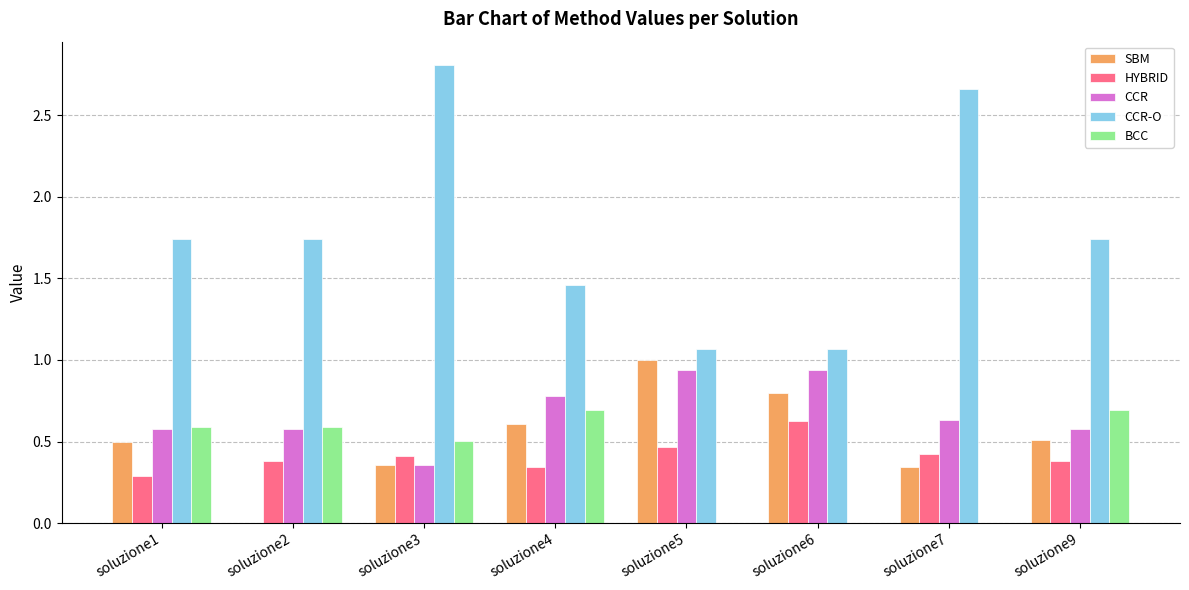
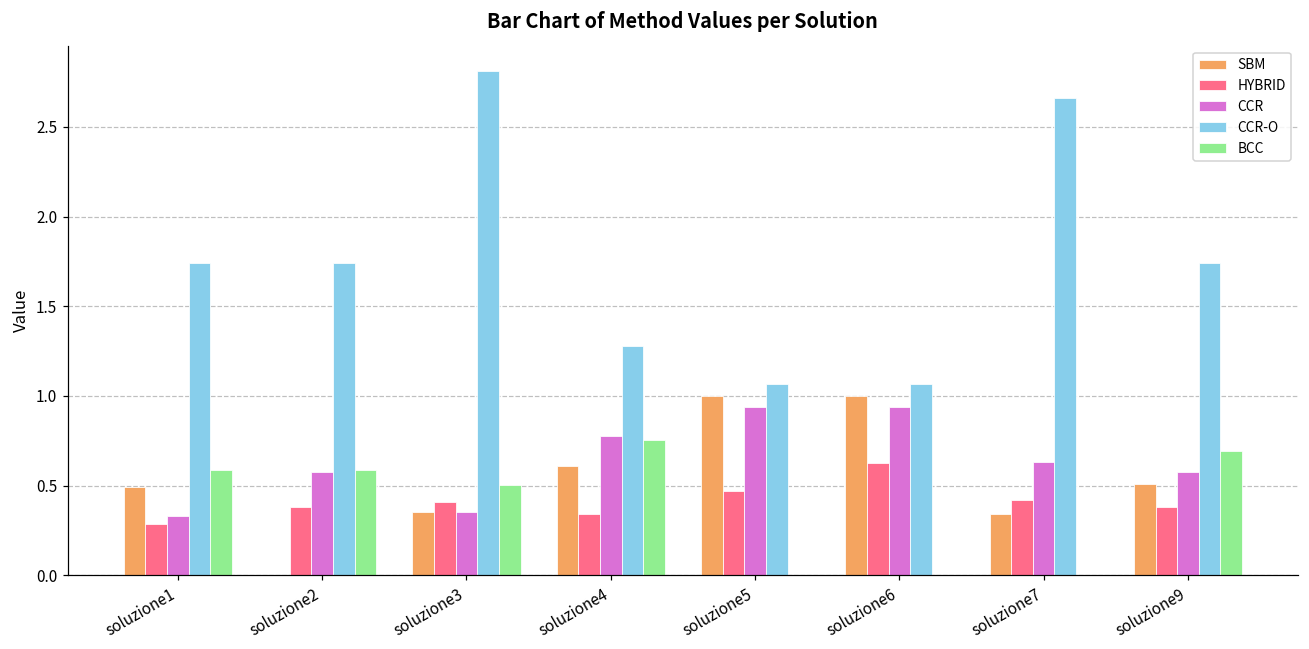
CCR, soluzione1: 0.57 -> 0.33
CCR-O, soluzione4: 1.46 -> 1.28
BCC, soluzione4: 0.69 -> 0.75
SBM, soluzione6: 0.8 -> 1.0
